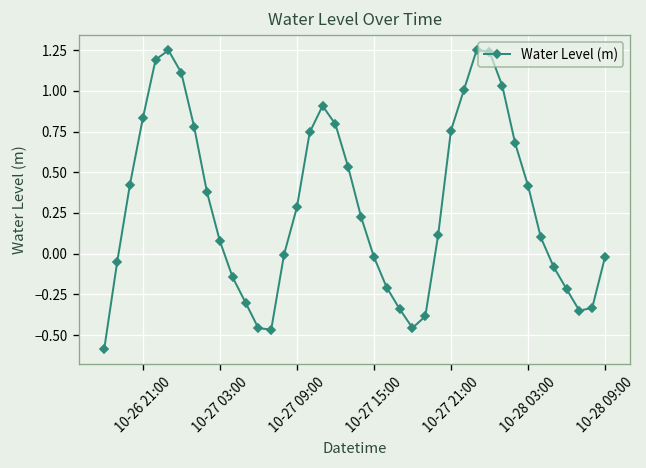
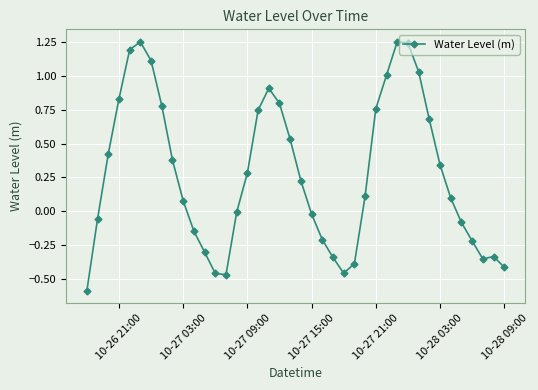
10-28 03:00: 0.42 -> 0.34
10-28 09:00: -0.02 -> -0.41
